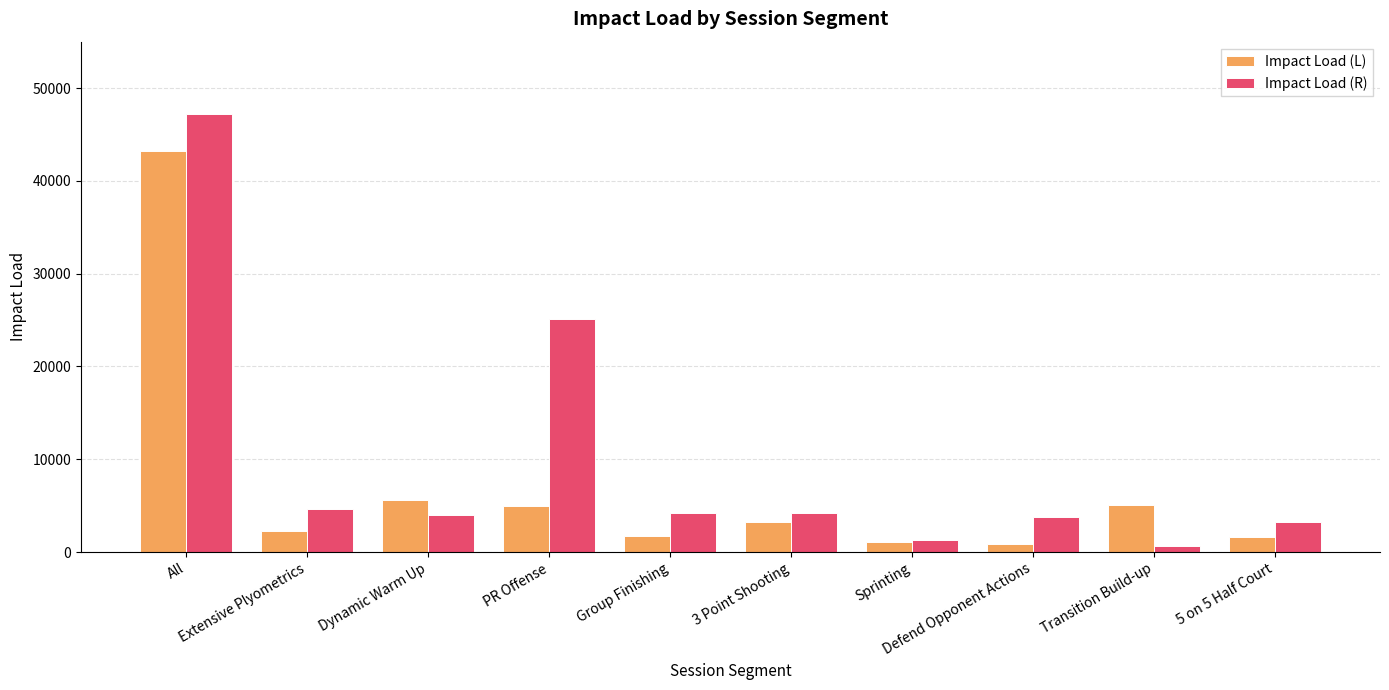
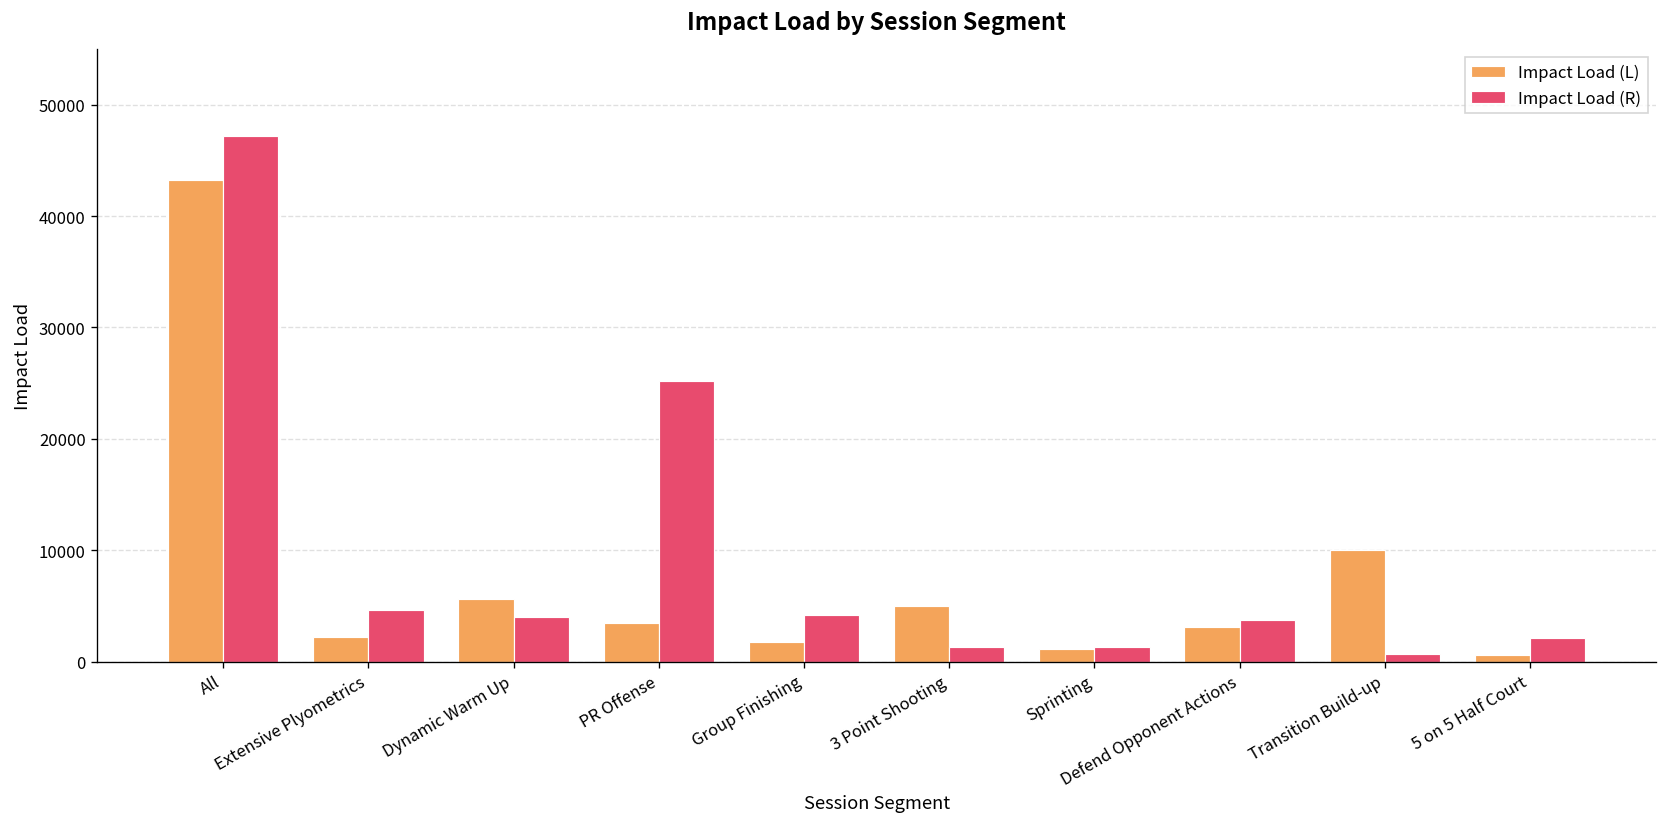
Impact Load (L), PR Offense: 5000 -> 3000
Impact Load (L), 3 Point Shooting: 3000 -> 5000
Impact Load (R), 3 Point Shooting: 4000 -> 1000
Impact Load (L), Defend Opponent Actions: 1000 -> 3000
Impact Load (L), Transition Build-up: 5000 -> 10000
Impact Load (L), 5 on 5 Half Court: 2000 -> 1000
Impact Load (R), 5 on 5 Half Court: 3000 -> 2000
